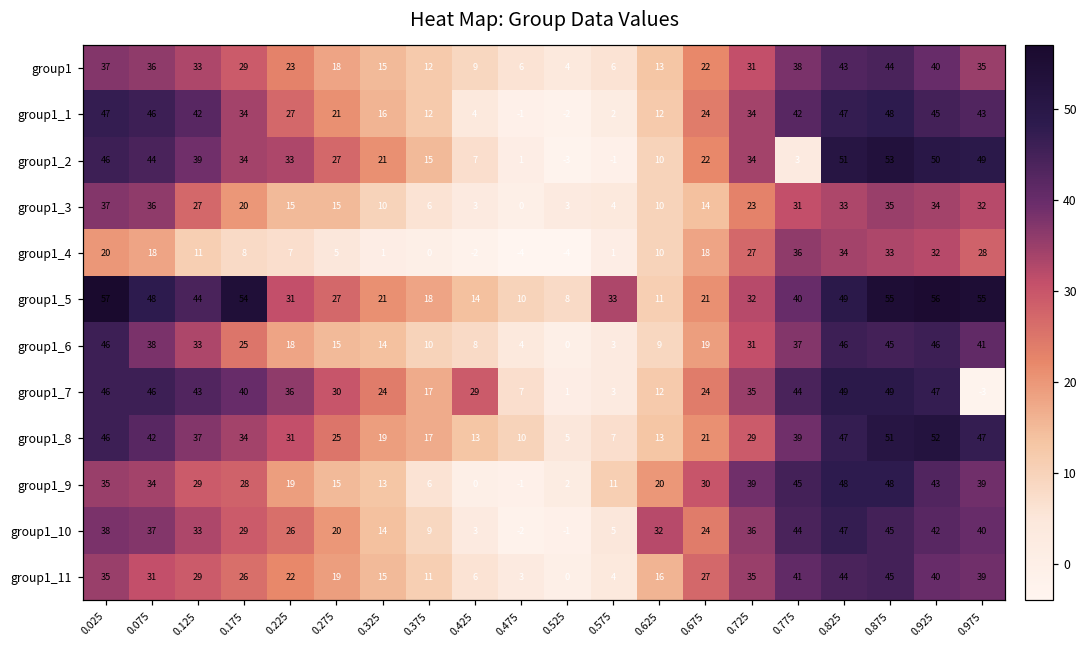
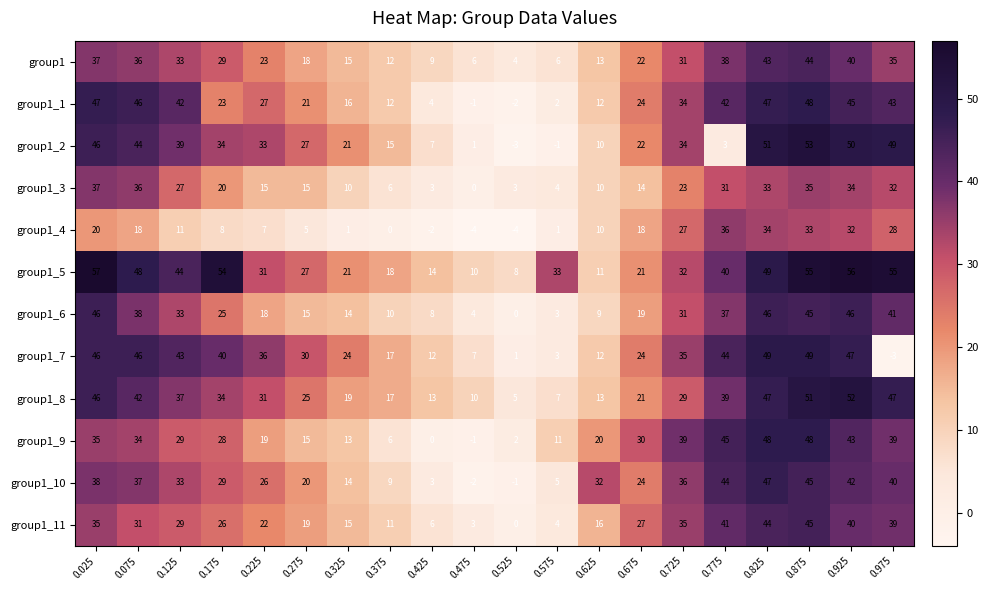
group1_1, 0.175: 34 -> 23
group1_7, 0.425: 29 -> 12
